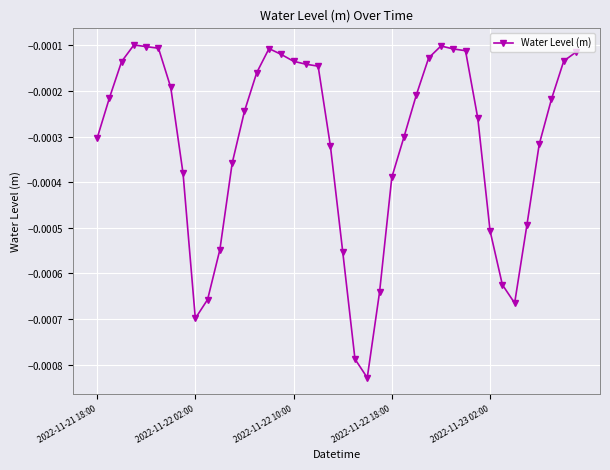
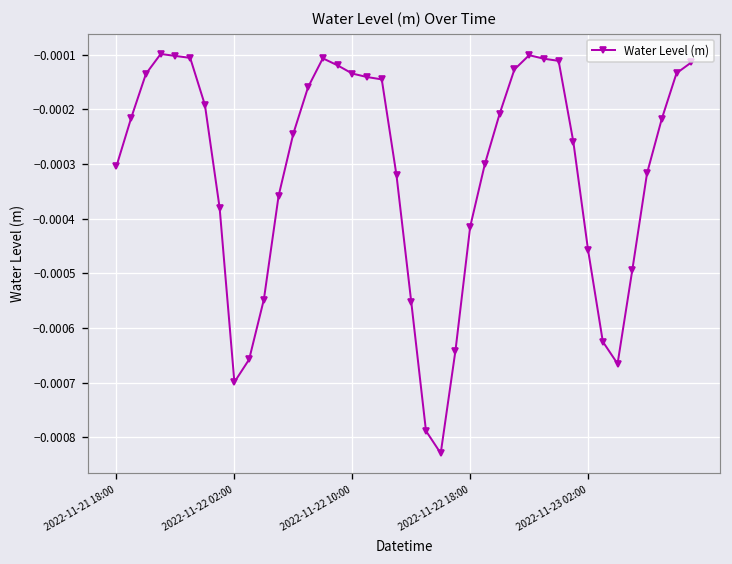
2022-11-22 18:00: -0.00039 -> -0.00041
2022-11-23 02:00: -0.00051 -> -0.00046
